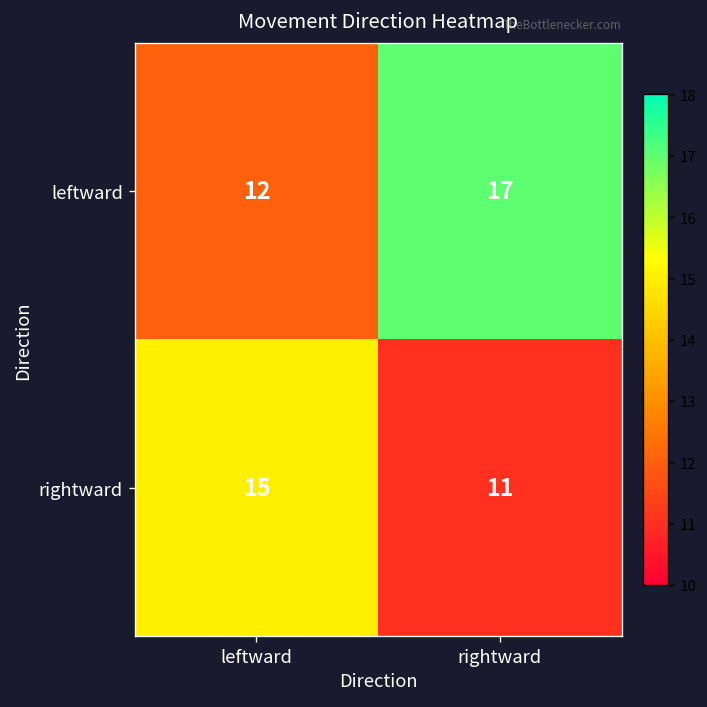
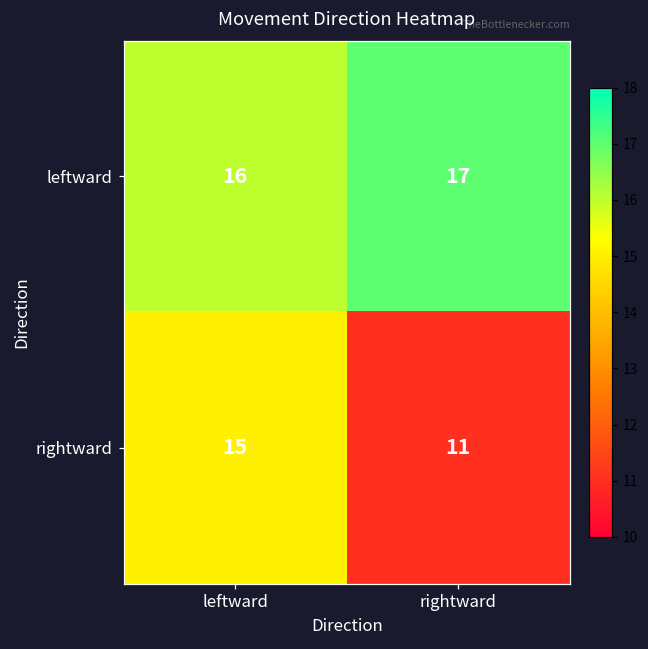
leftward, leftward: 12 -> 16
